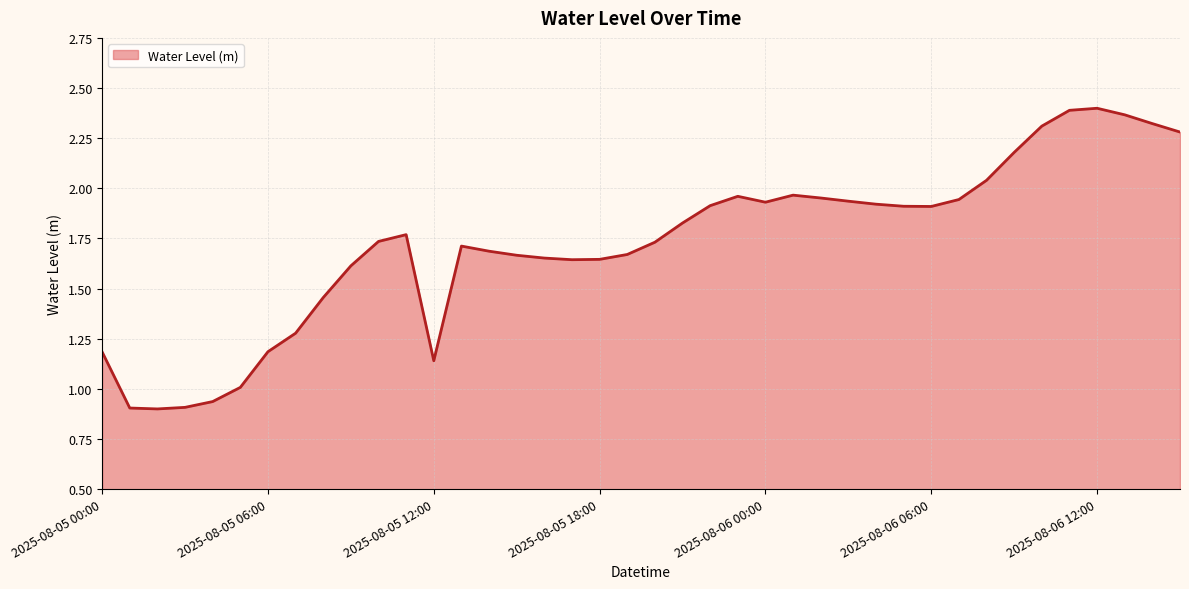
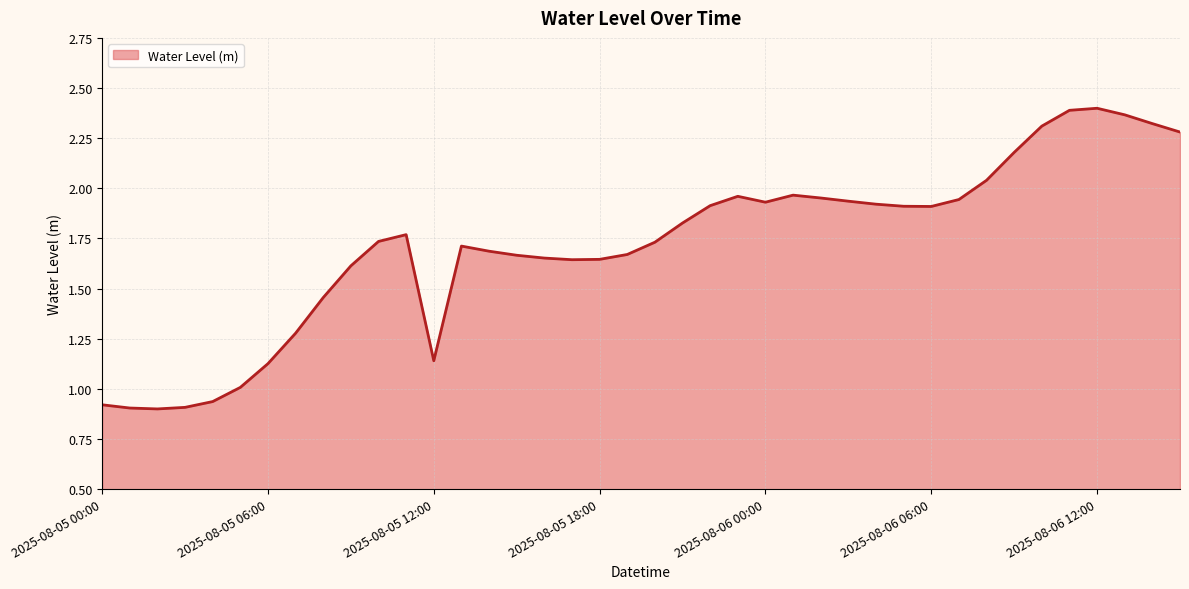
2025-08-05 00:00: 1.18 -> 0.92
2025-08-05 06:00: 1.18 -> 1.13
